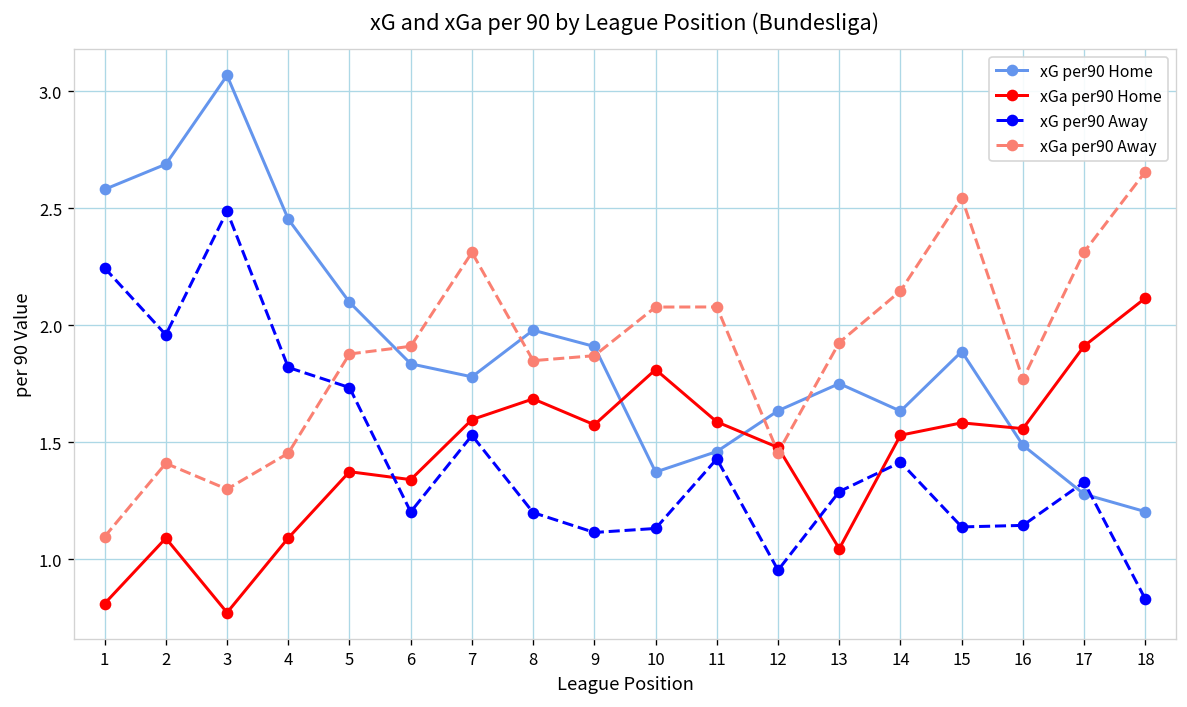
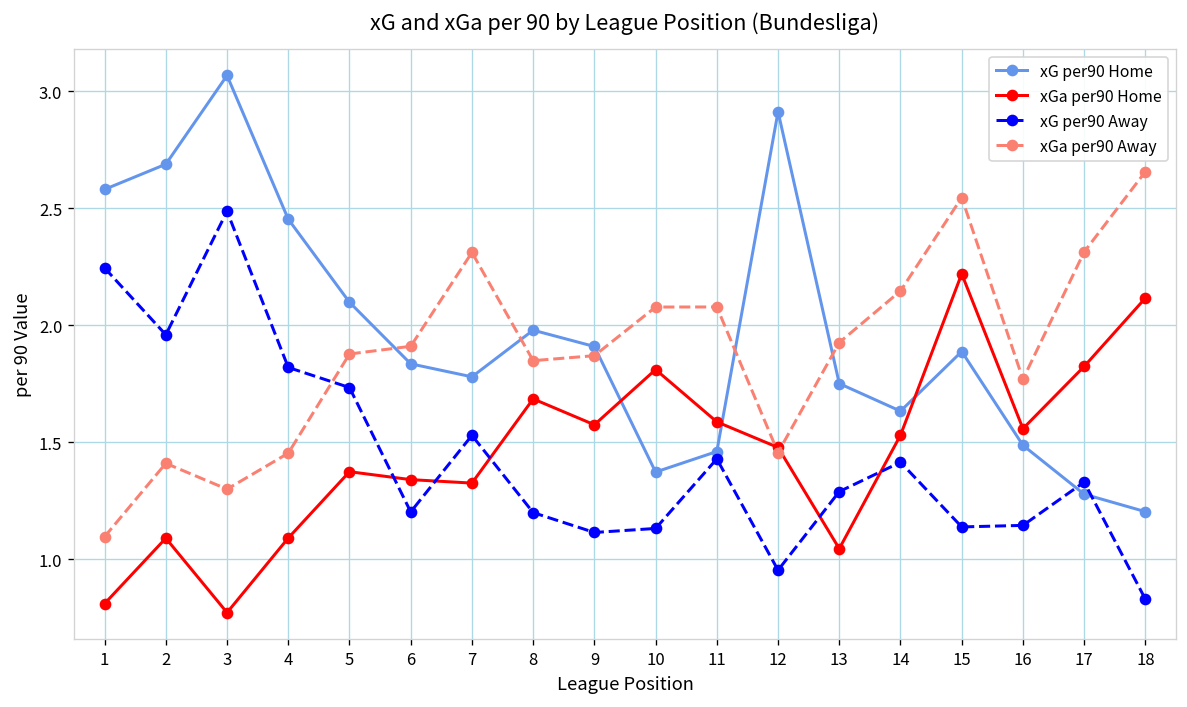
xGa per90 Home, 7: 1.60 -> 1.33
xG per90 Home, 12: 1.63 -> 2.91
xGa per90 Home, 15: 1.58 -> 2.22
xGa per90 Home, 17: 1.91 -> 1.82
